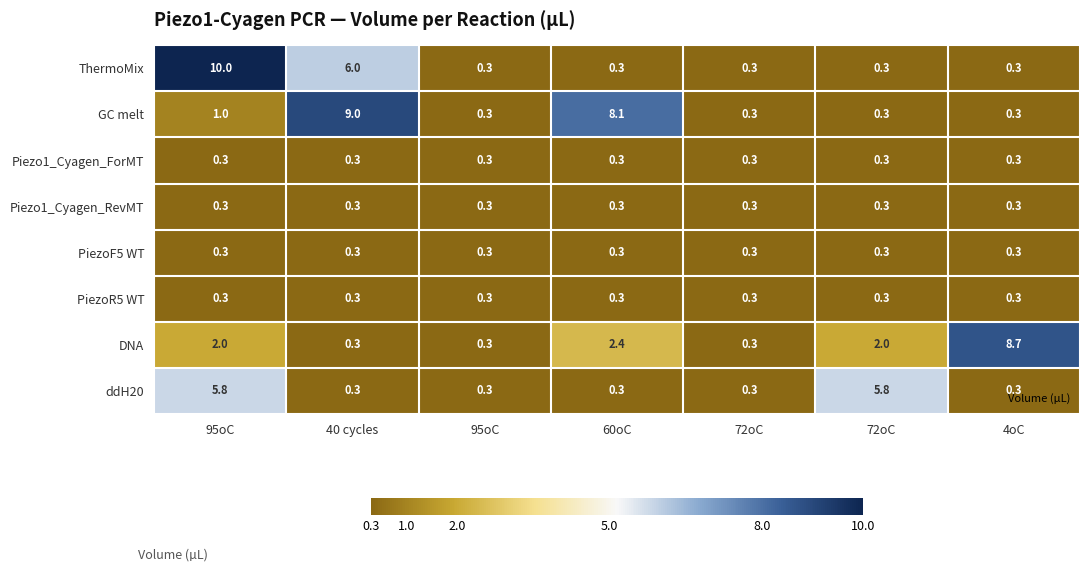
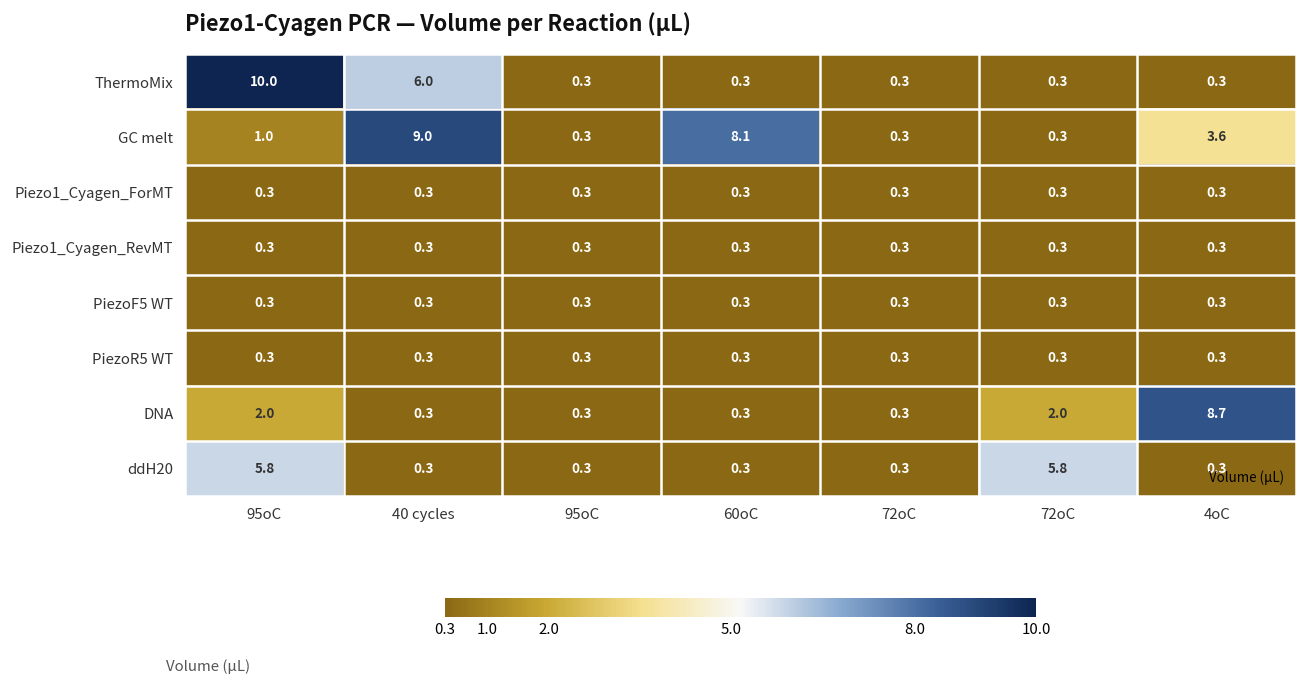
GC melt, 4oC: 0.3 -> 3.6
DNA, 60oC: 2.4 -> 0.3
